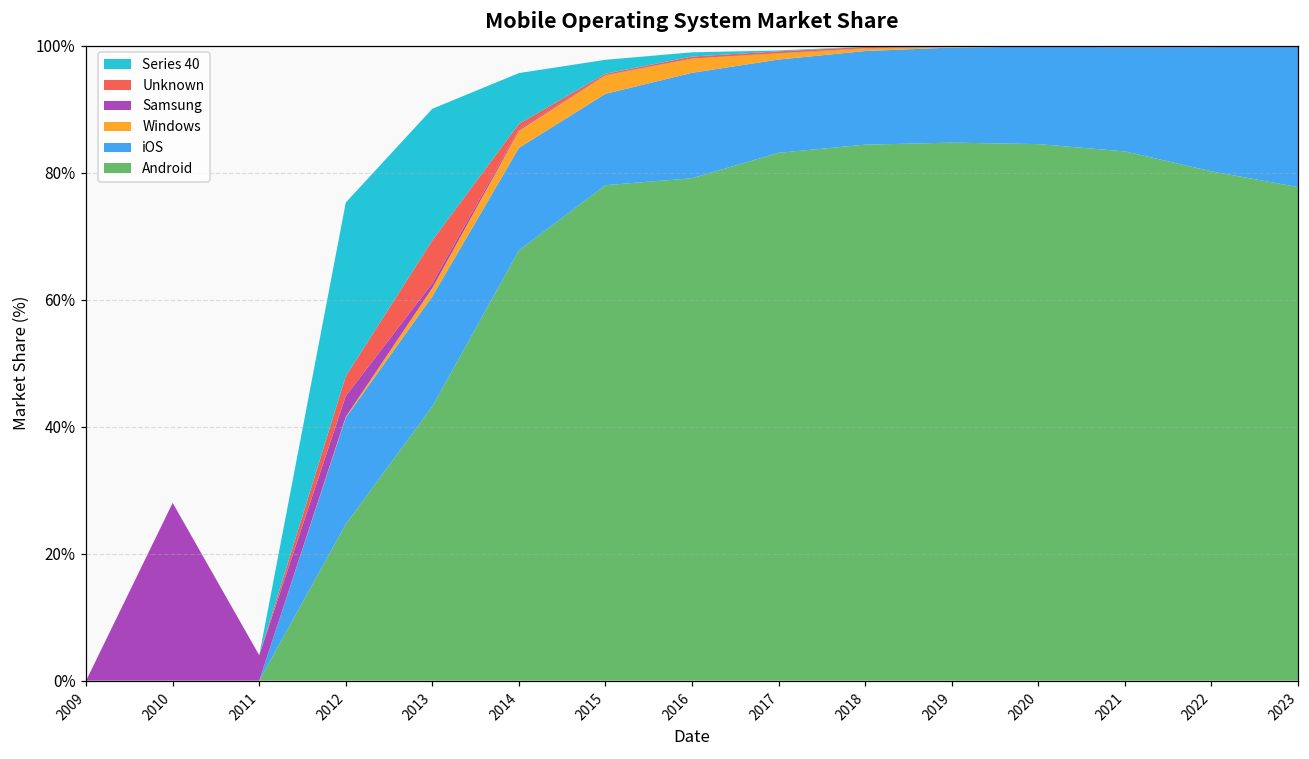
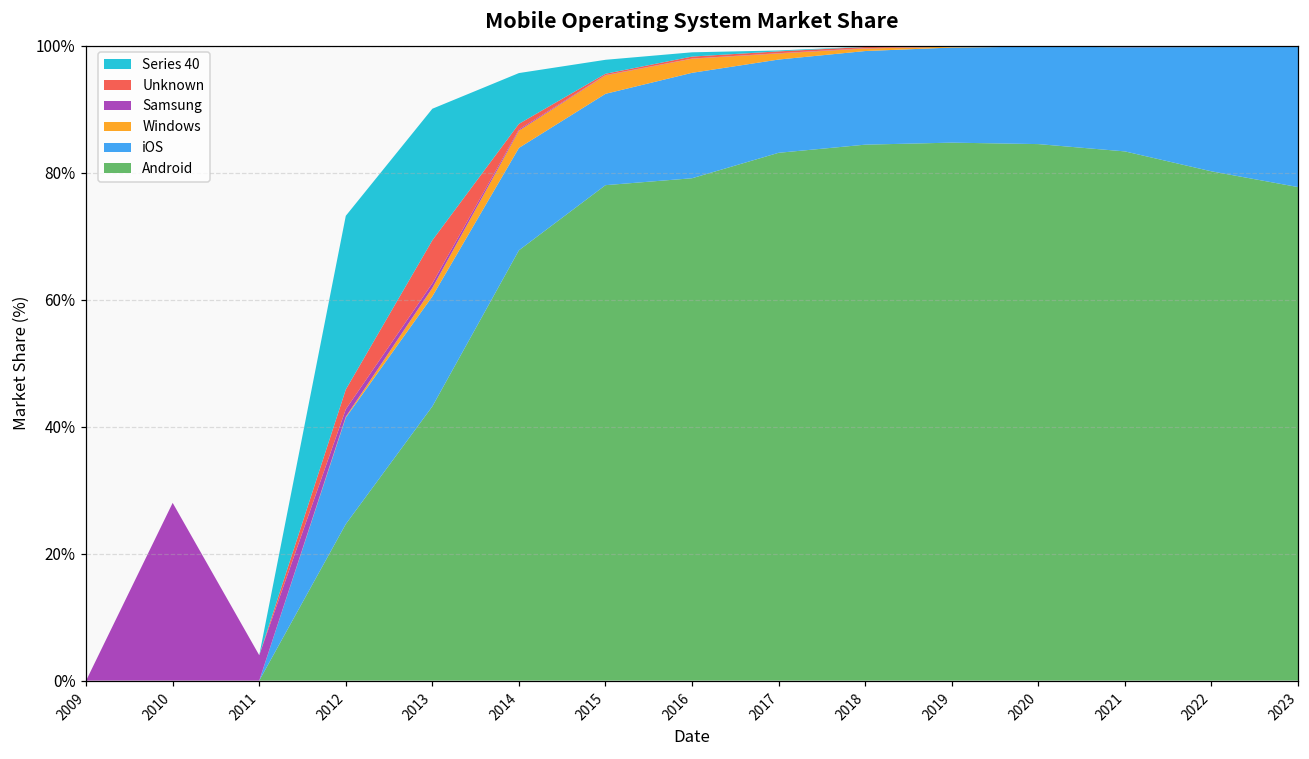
Samsung, 2012: 3% -> 1%
